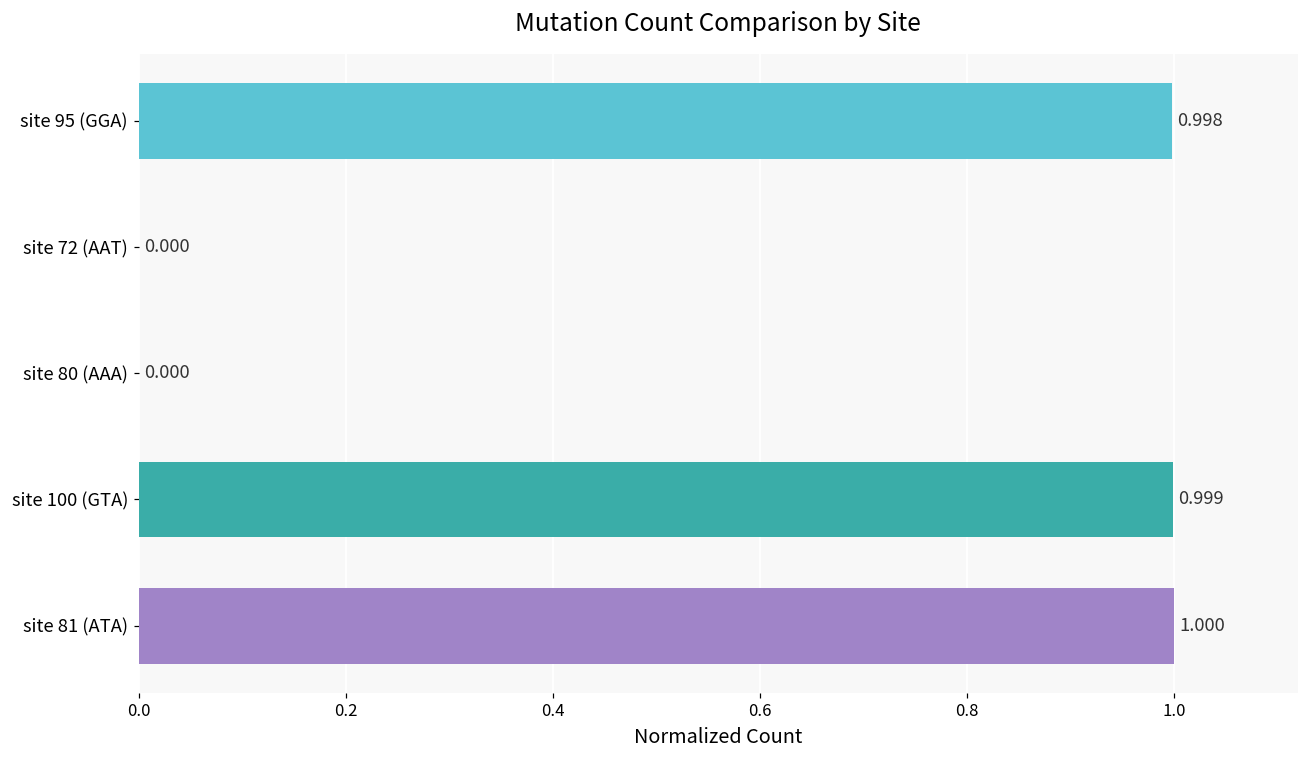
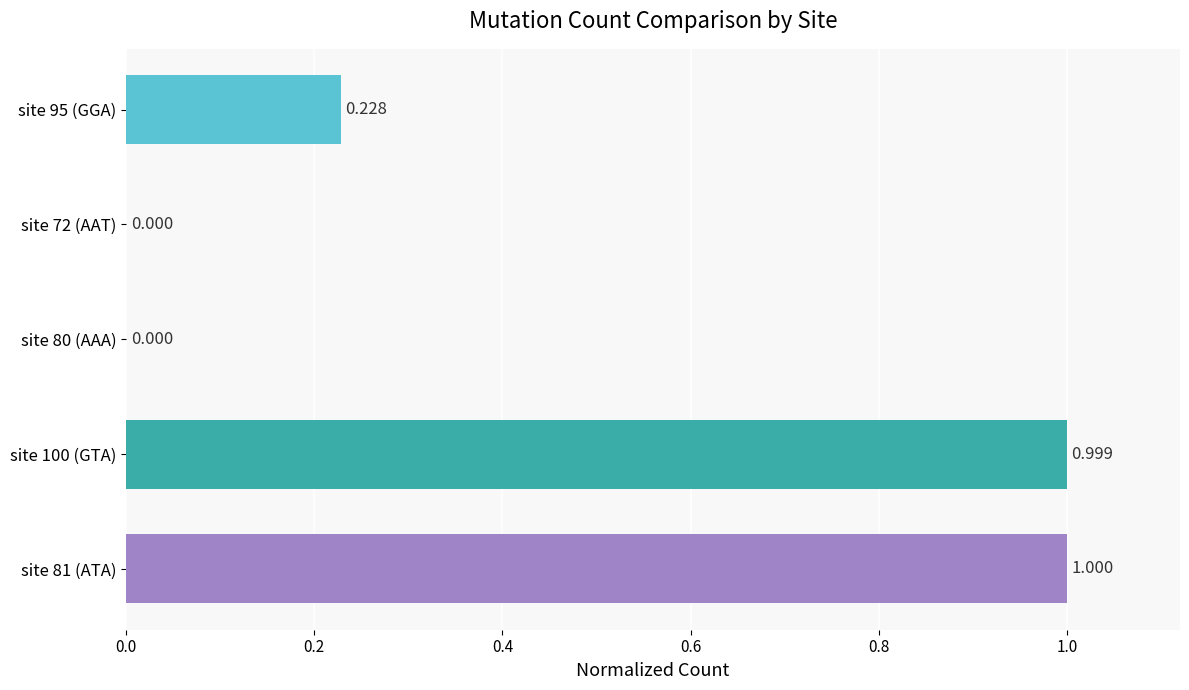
site 95 (GGA): 0.998 -> 0.228
